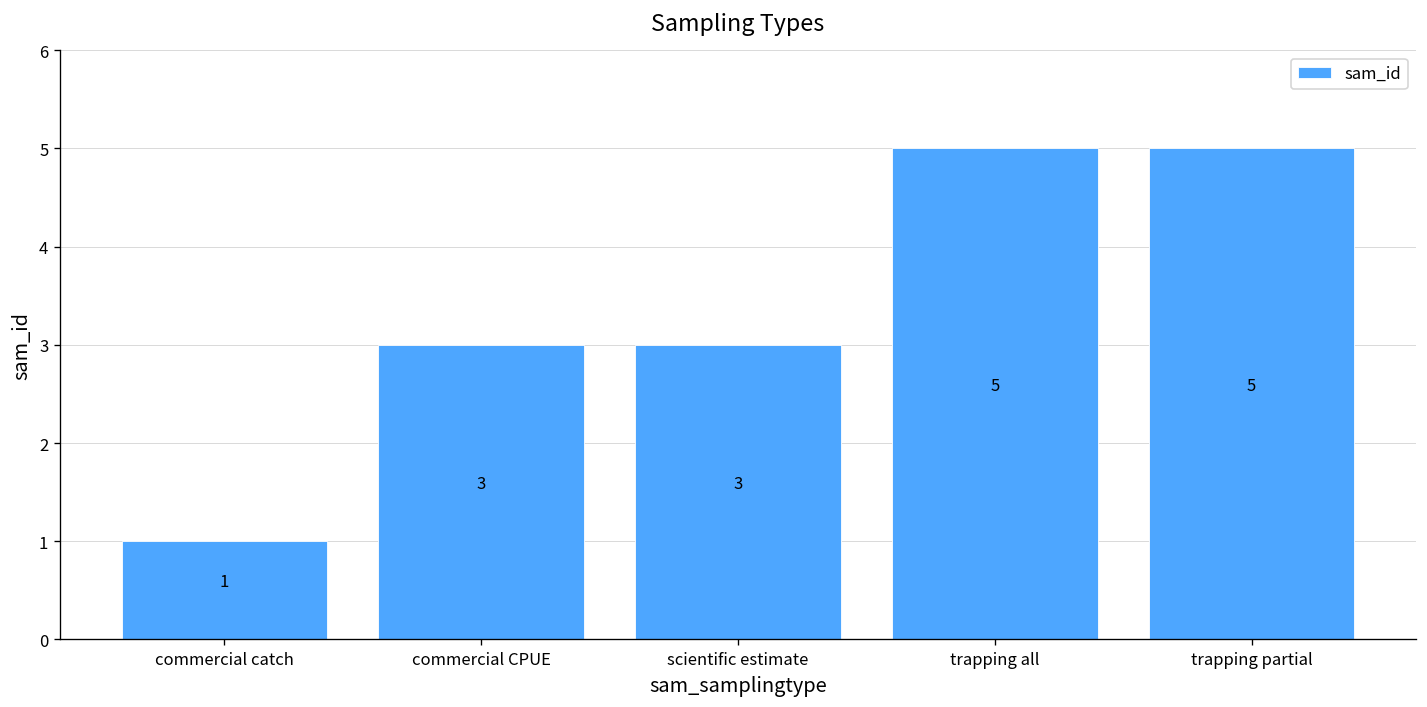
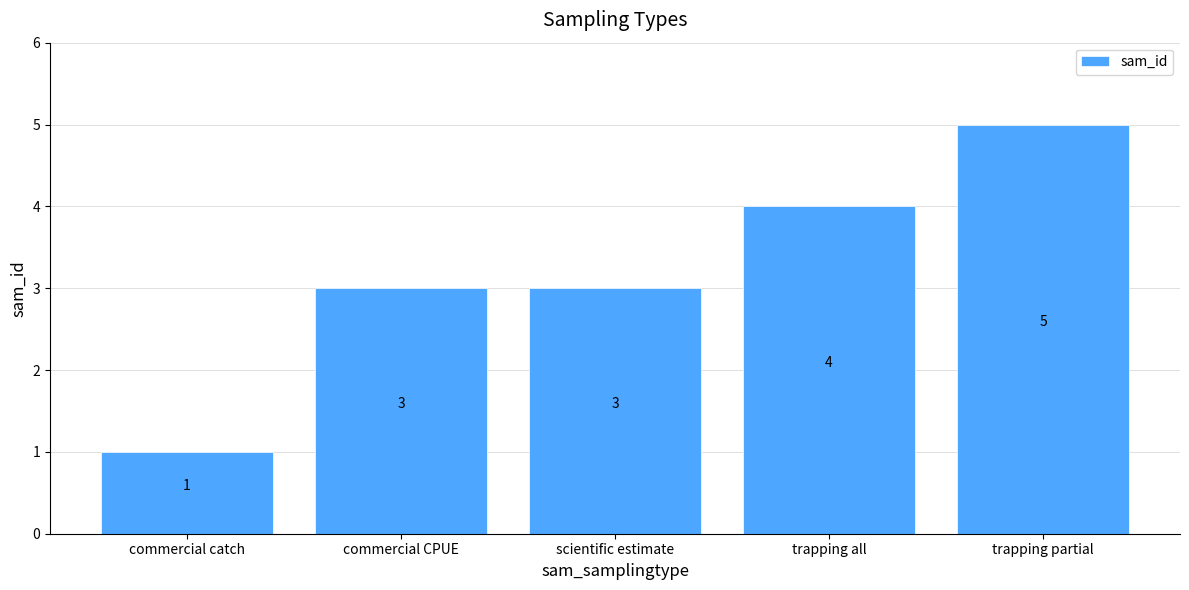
trapping all: 5 -> 4
